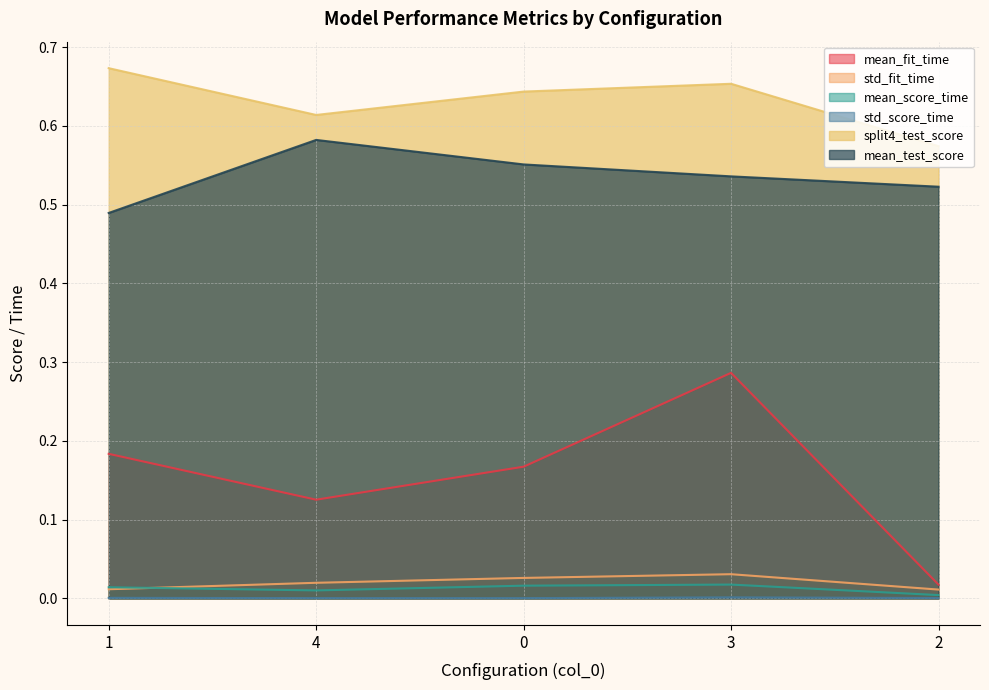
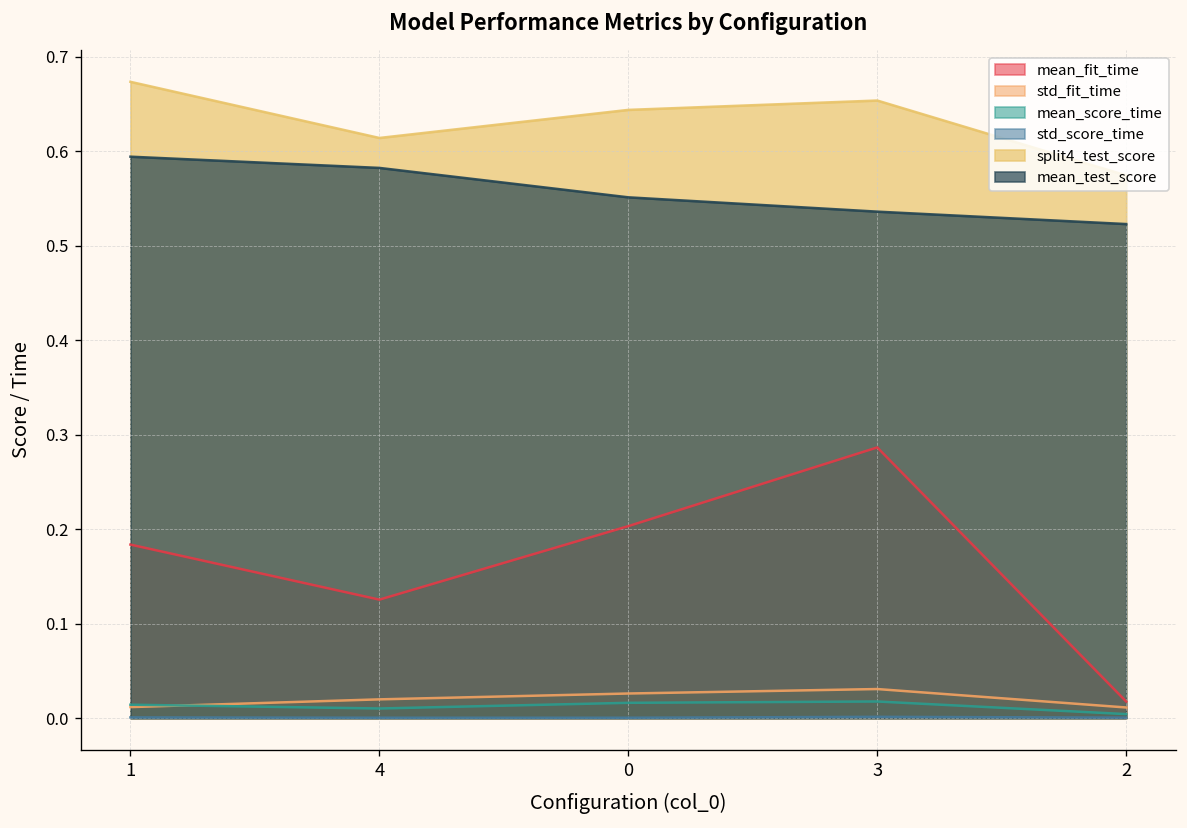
mean_test_score, 1: 0.49 -> 0.59
mean_fit_time, 0: 0.17 -> 0.20
